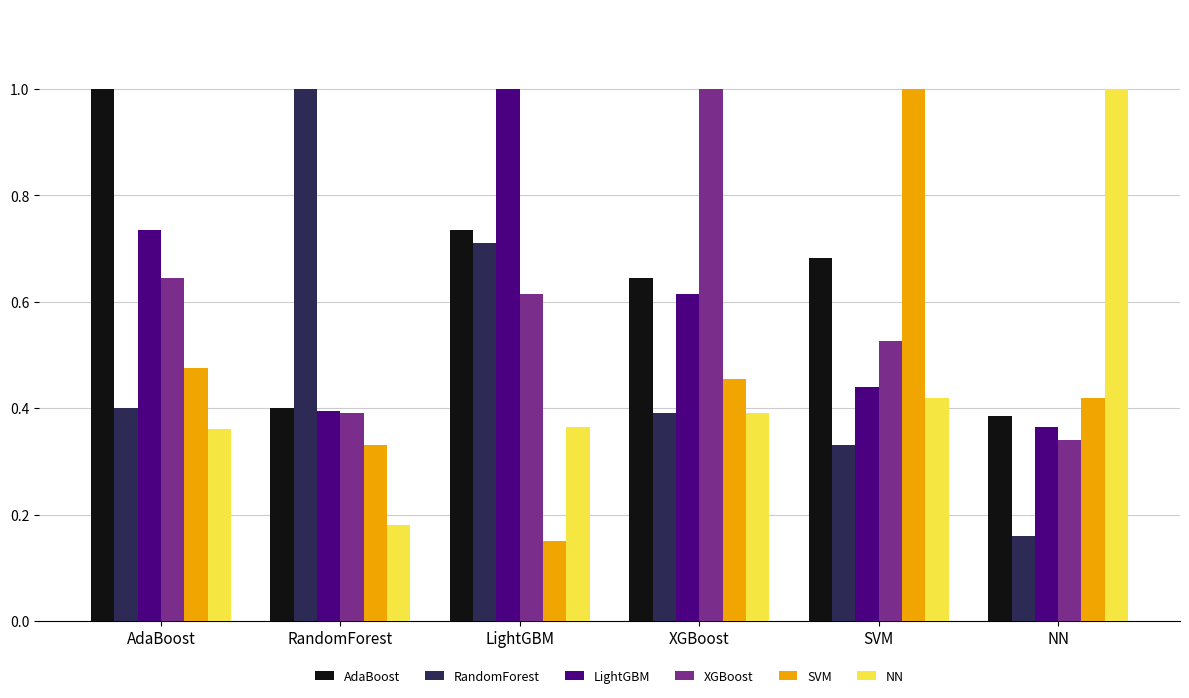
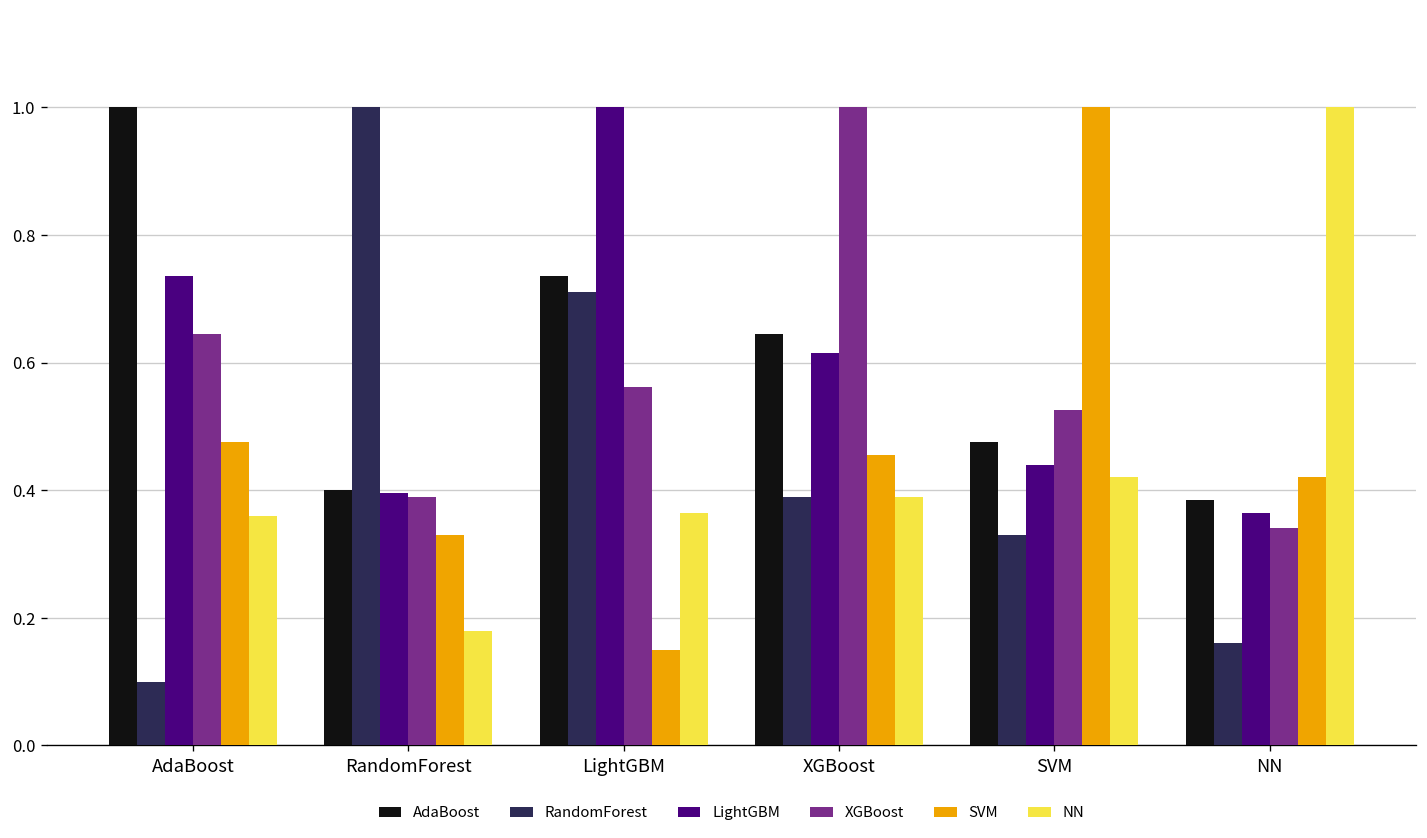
RandomForest, AdaBoost: 0.4 -> 0.1
XGBoost, LightGBM: 0.62 -> 0.56
AdaBoost, SVM: 0.68 -> 0.48
